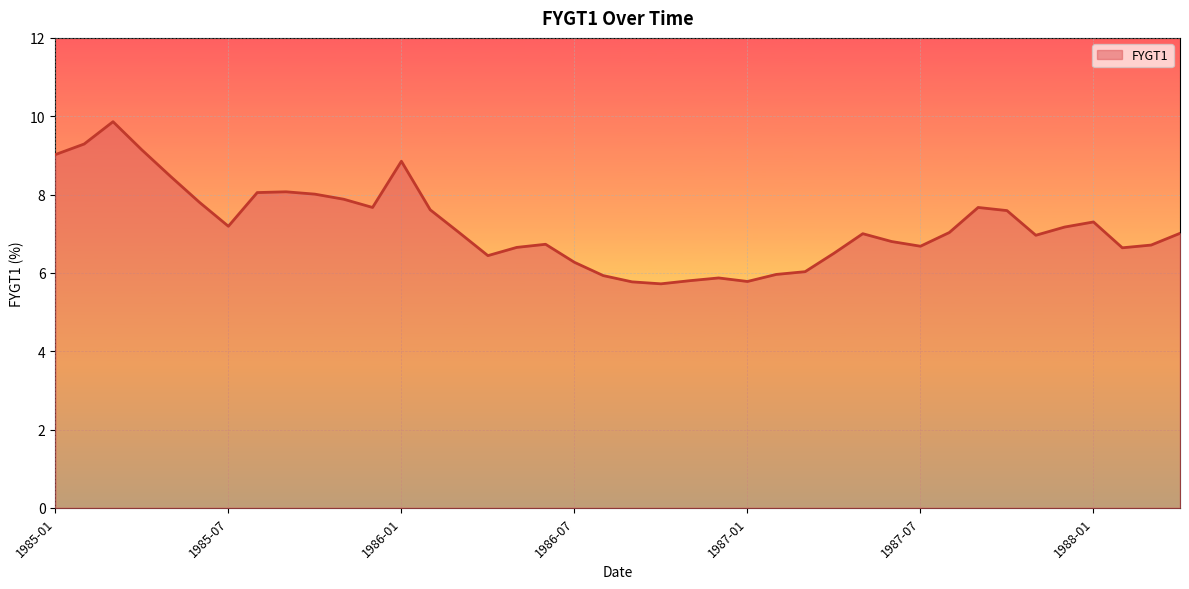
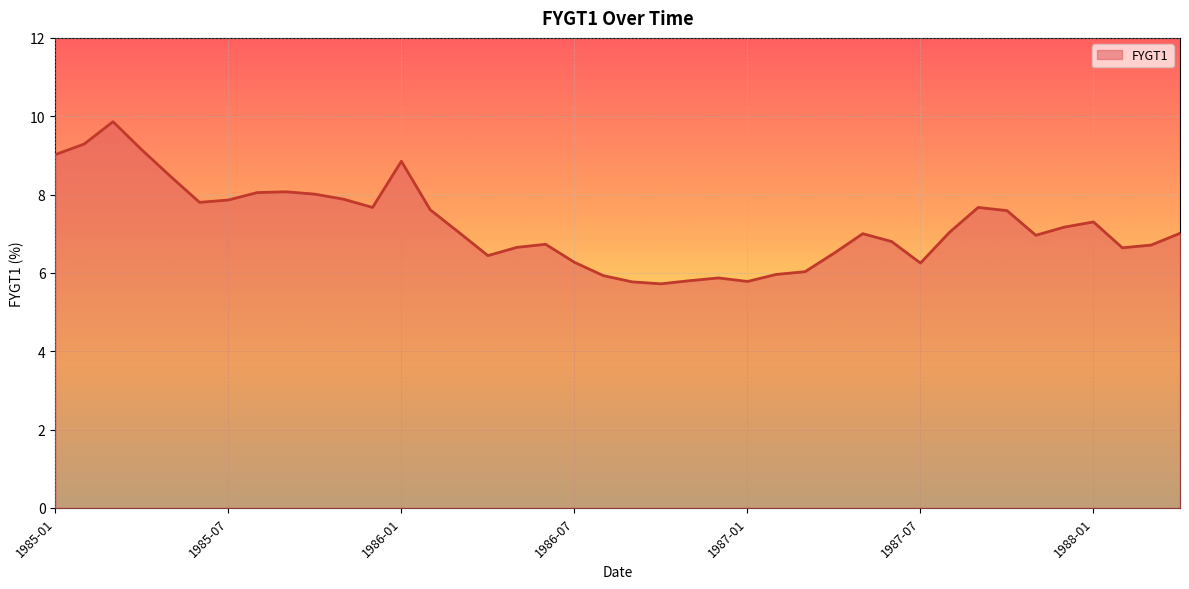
1985-07: 7.2 -> 7.9
1987-07: 6.7 -> 6.3
